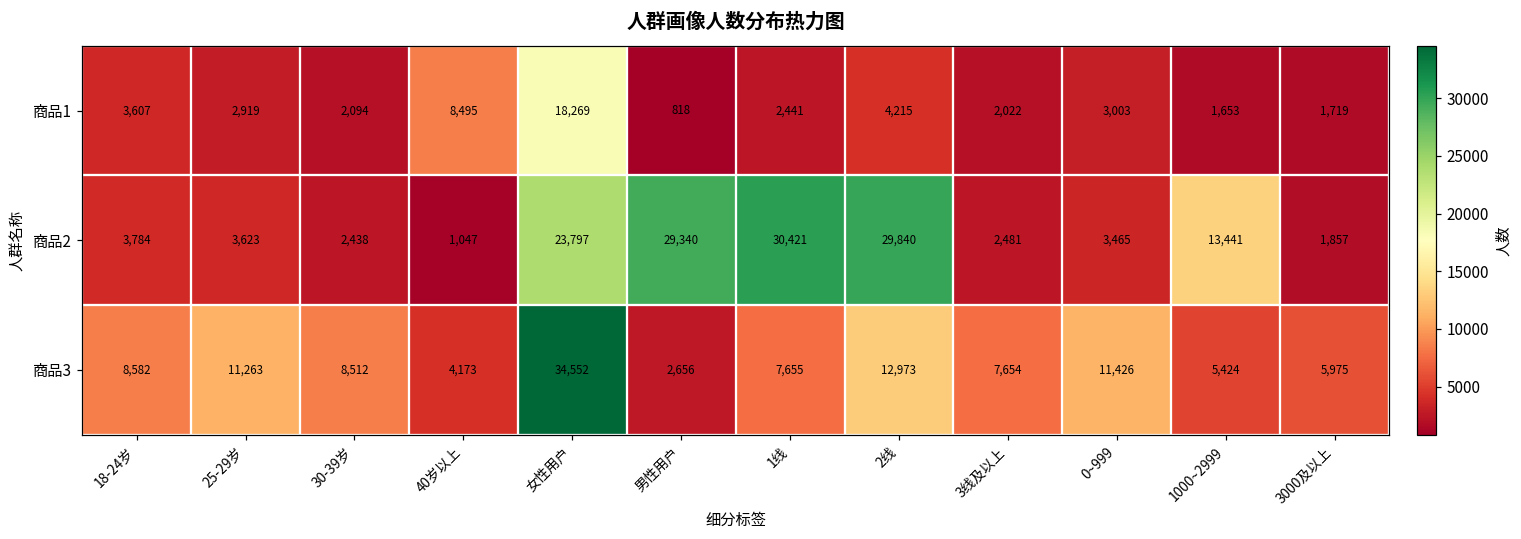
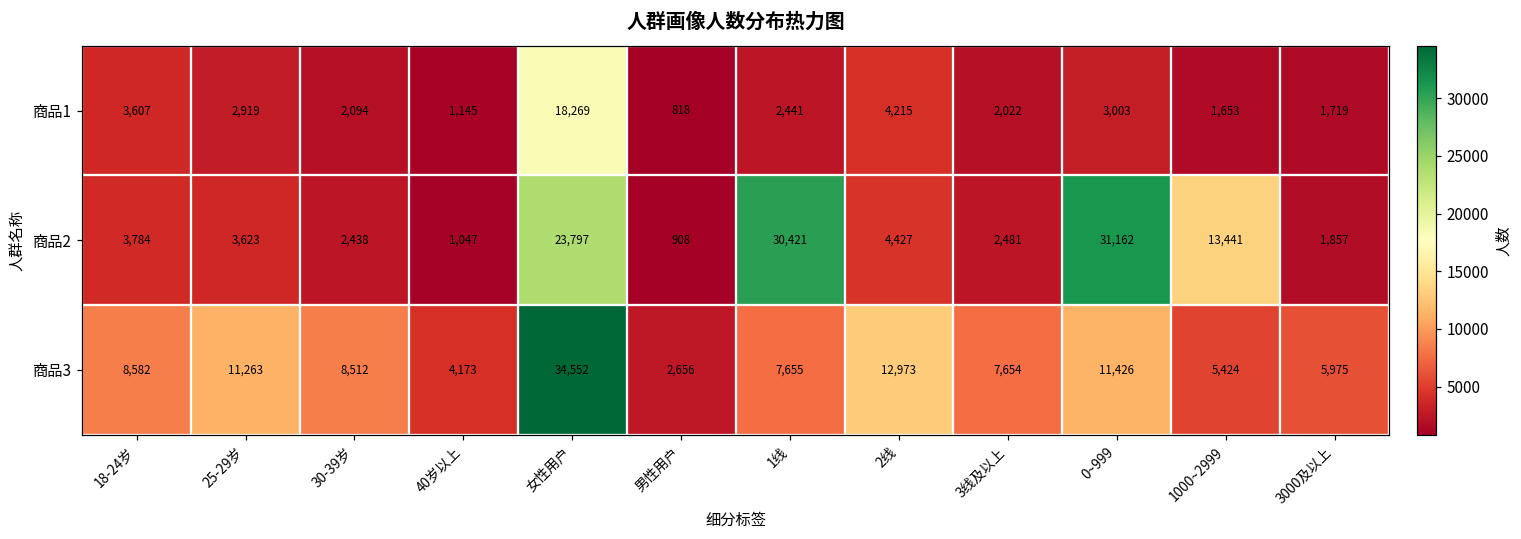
商品1, 40岁以上: 8,495 -> 1,145
商品2, 男性用户: 29,340 -> 908
商品2, 2线: 29,840 -> 4,427
商品2, 0~999: 3,465 -> 31,162
